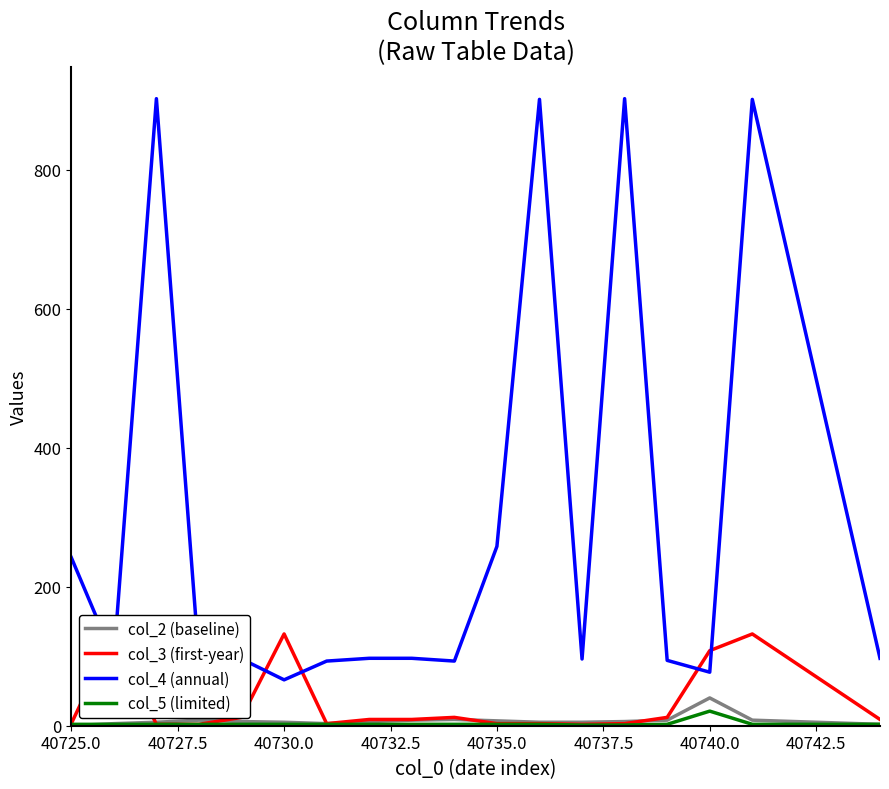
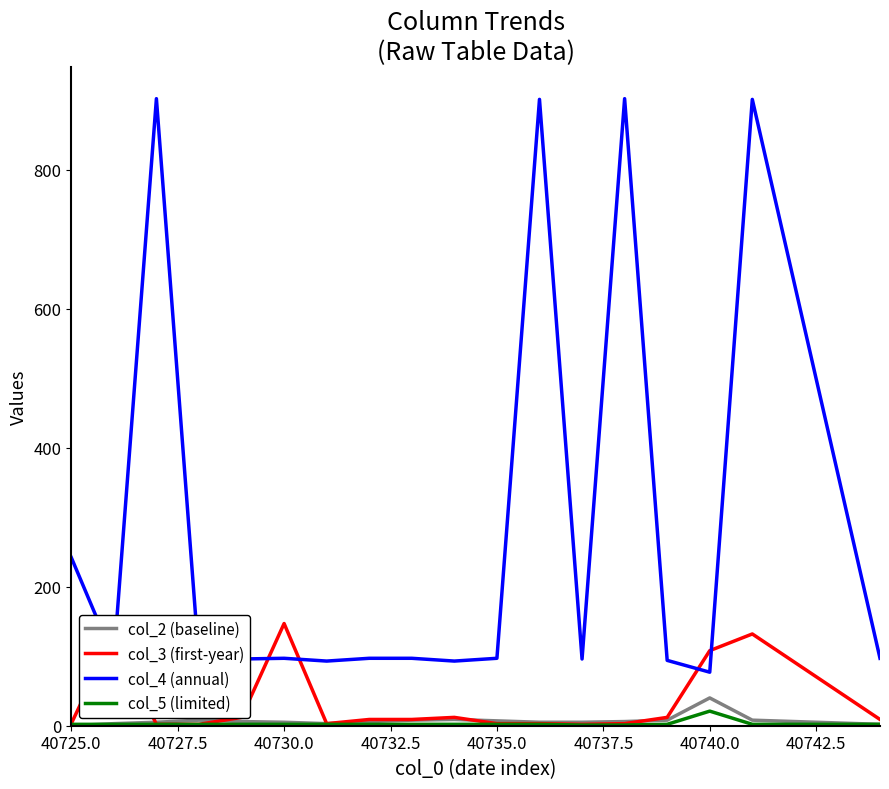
col_3 (first-year), 40730.0: 130 -> 150
col_4 (annual), 40730.0: 70 -> 100
col_4 (annual), 40735.0: 260 -> 100
